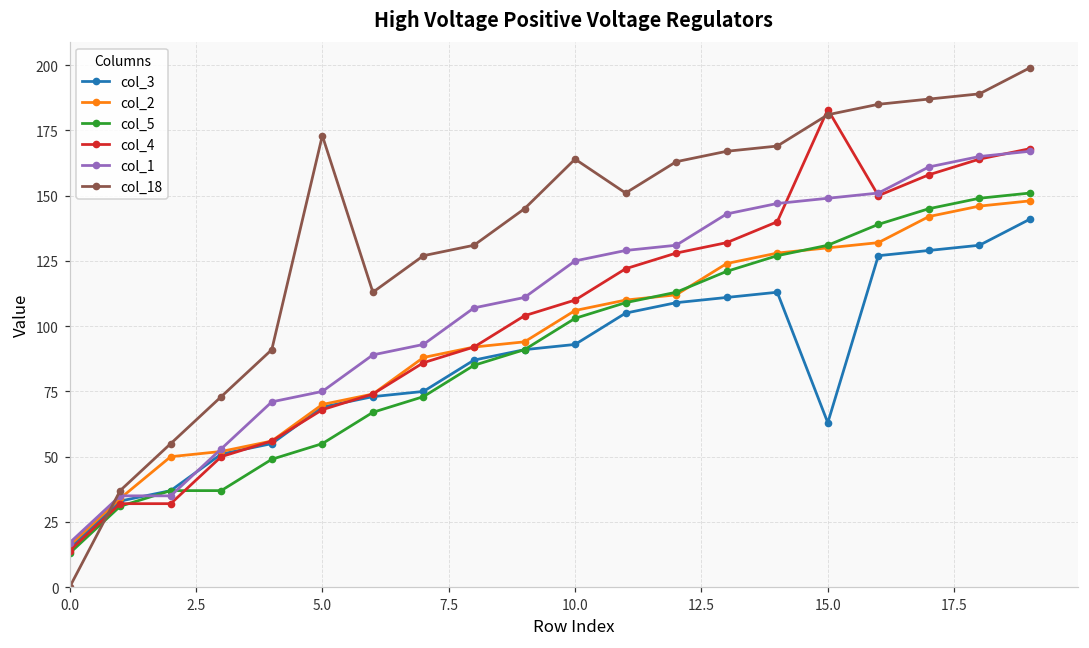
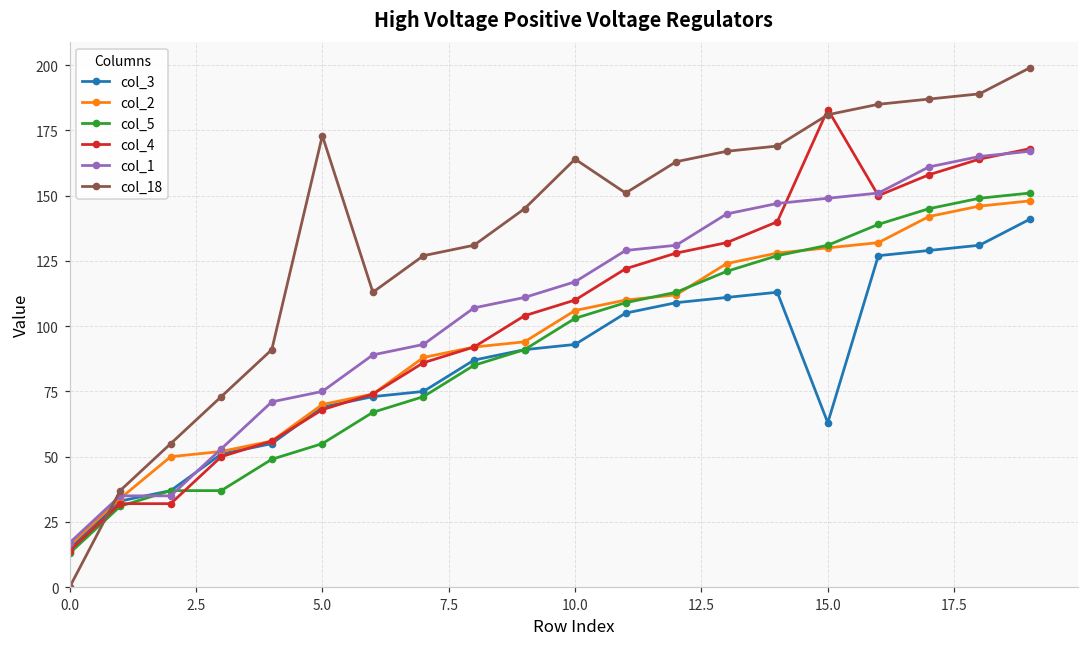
col_1, 10.0: 125 -> 117
